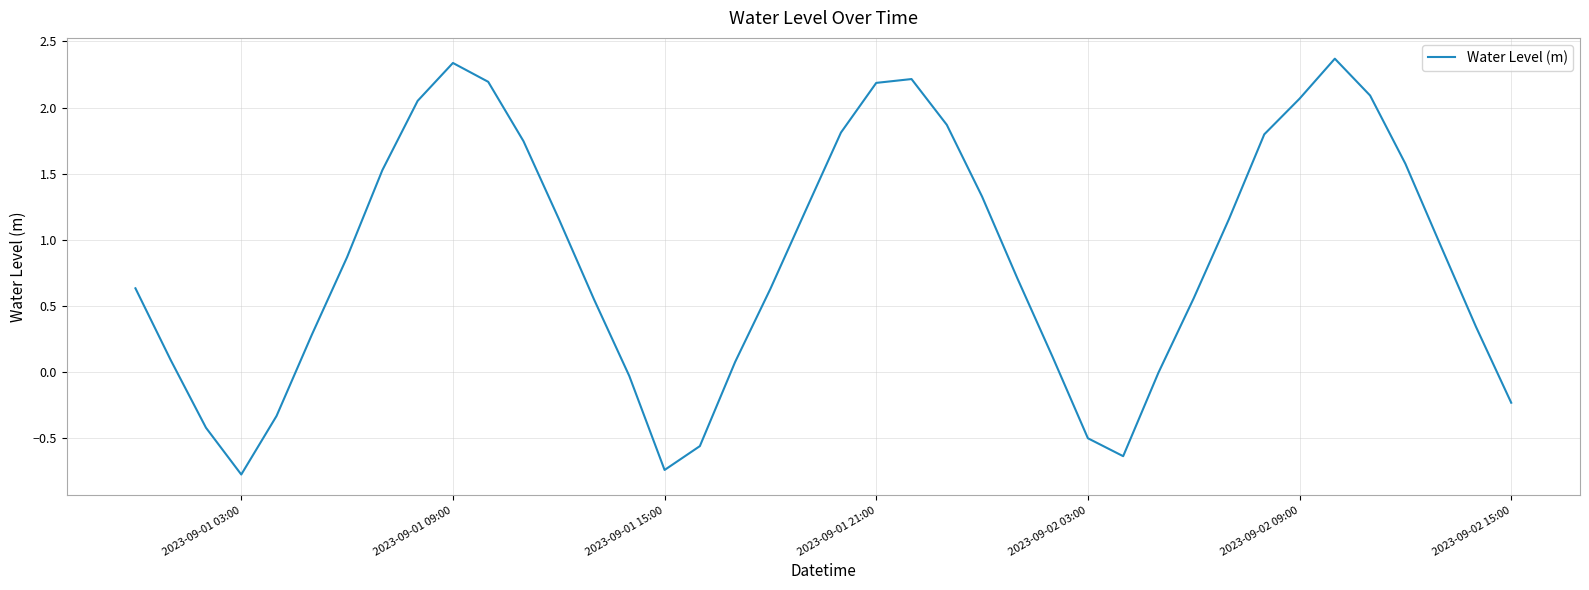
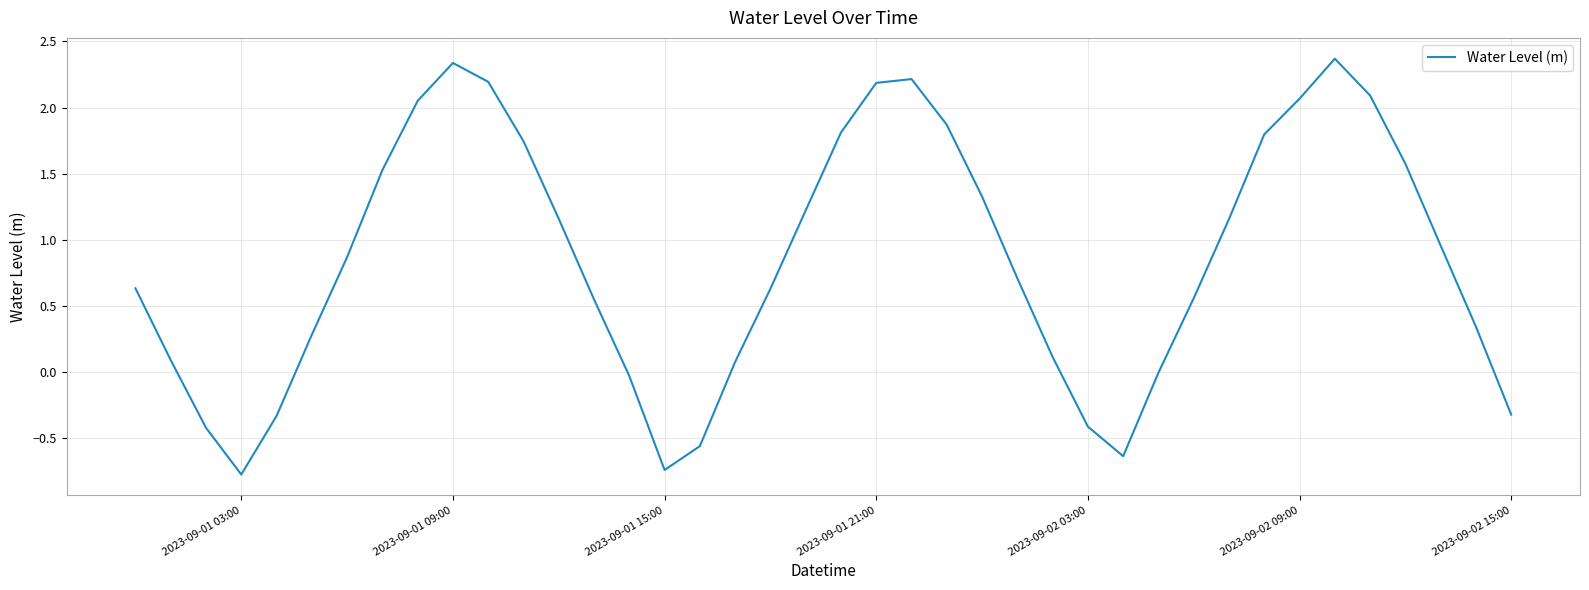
2023-09-02 03:00: -0.50 -> -0.42
2023-09-02 15:00: -0.24 -> -0.33
